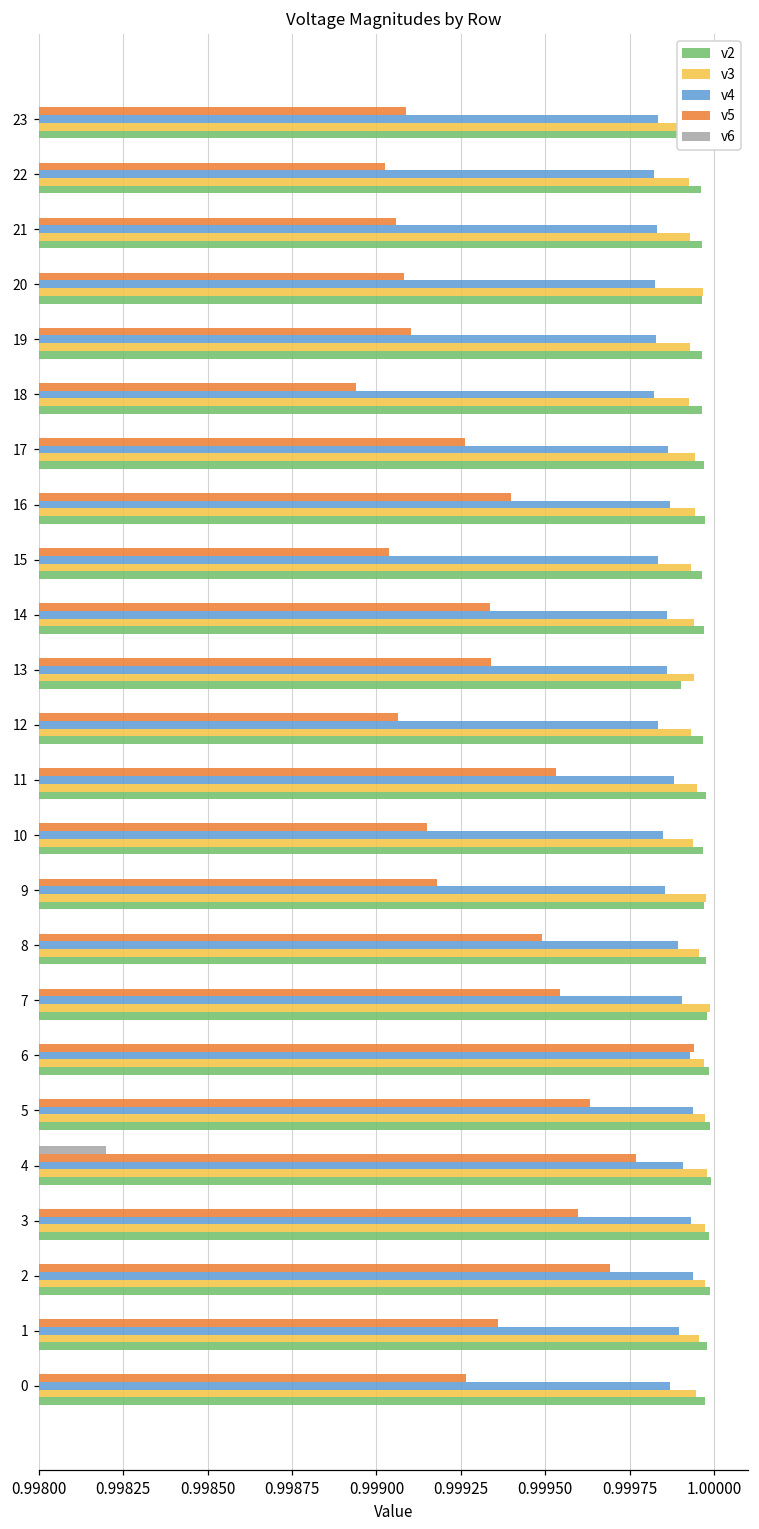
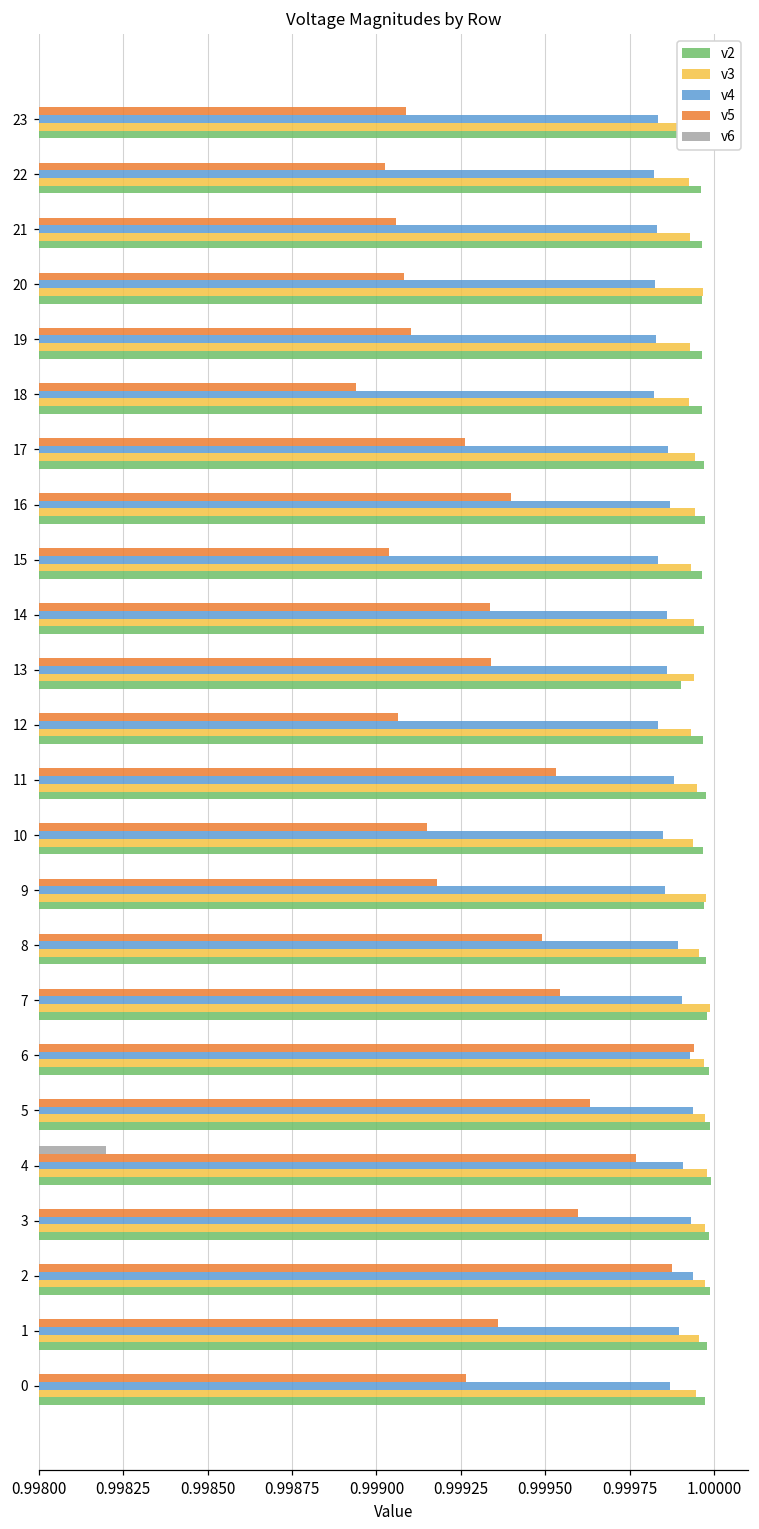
v5, 2: 0.99969 -> 0.99988
